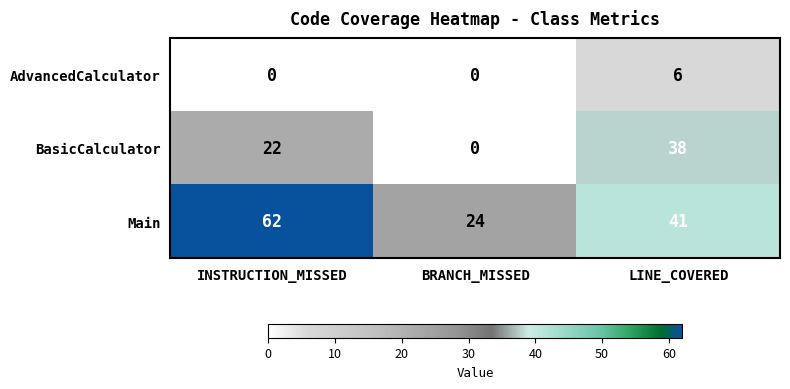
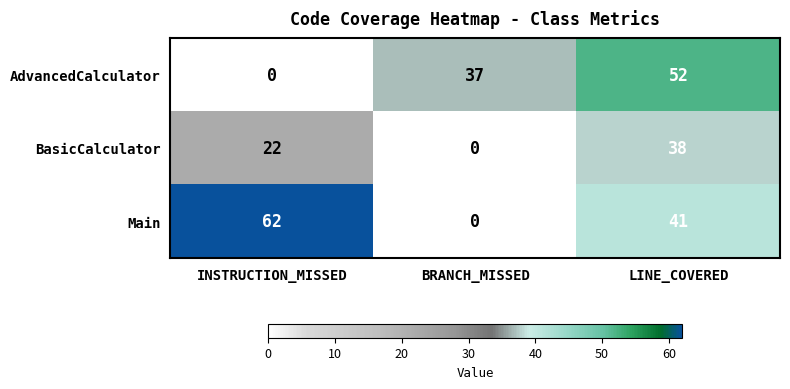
AdvancedCalculator, BRANCH_MISSED: 0 -> 37
AdvancedCalculator, LINE_COVERED: 6 -> 52
Main, BRANCH_MISSED: 24 -> 0
